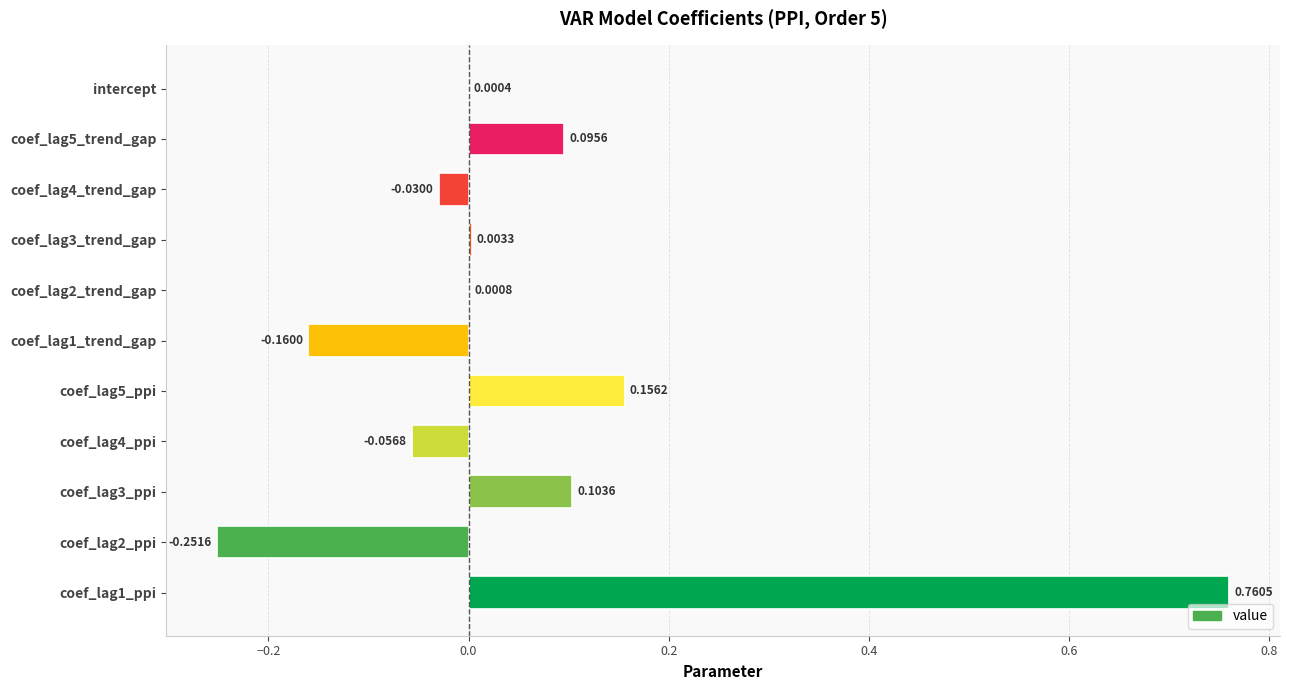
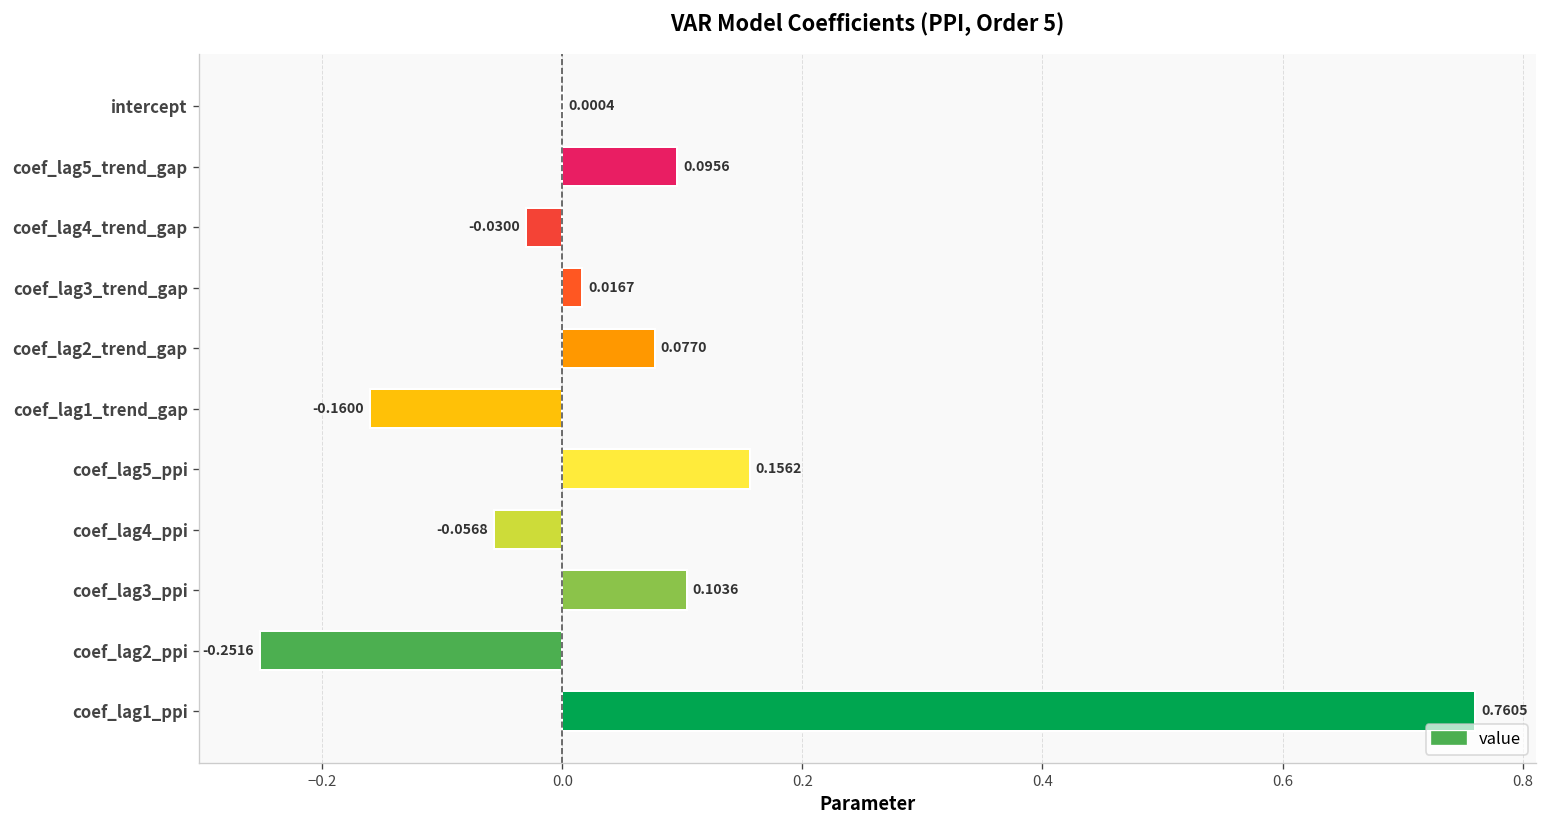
coef_lag3_trend_gap: 0.0033 -> 0.0167
coef_lag2_trend_gap: 0.0008 -> 0.0770
